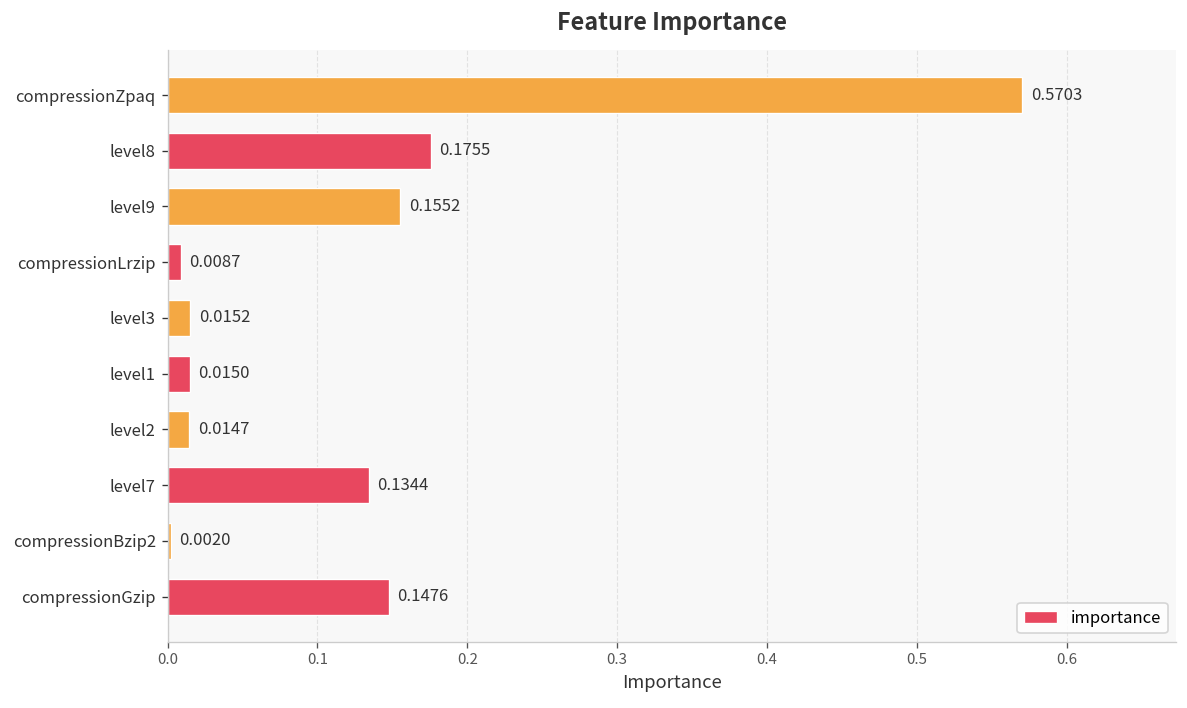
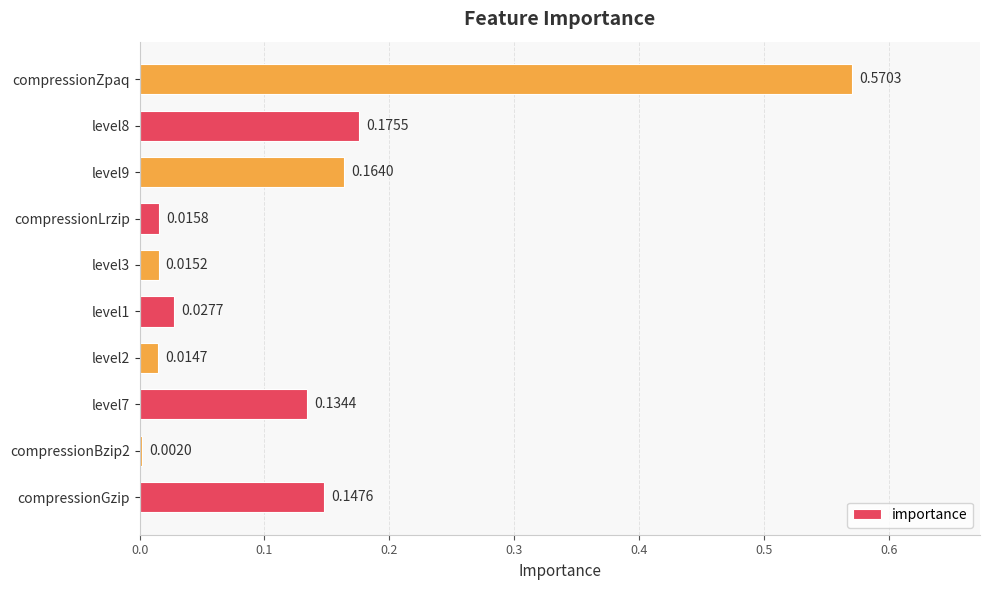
level9: 0.1552 -> 0.1640
compressionLrzip: 0.0087 -> 0.0158
level1: 0.0150 -> 0.0277
